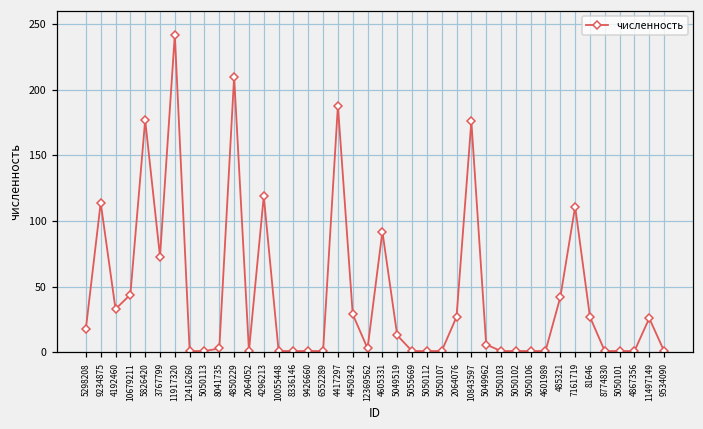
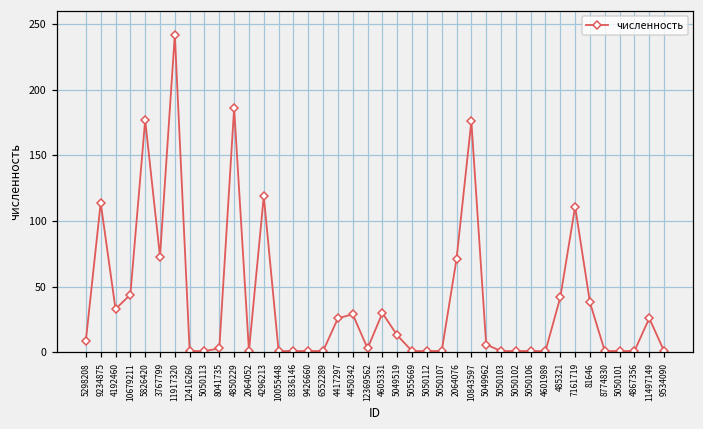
5298208: 18 -> 9
4850229: 210 -> 186
4417297: 188 -> 26
4605331: 92 -> 30
2064076: 27 -> 71
81646: 27 -> 38
